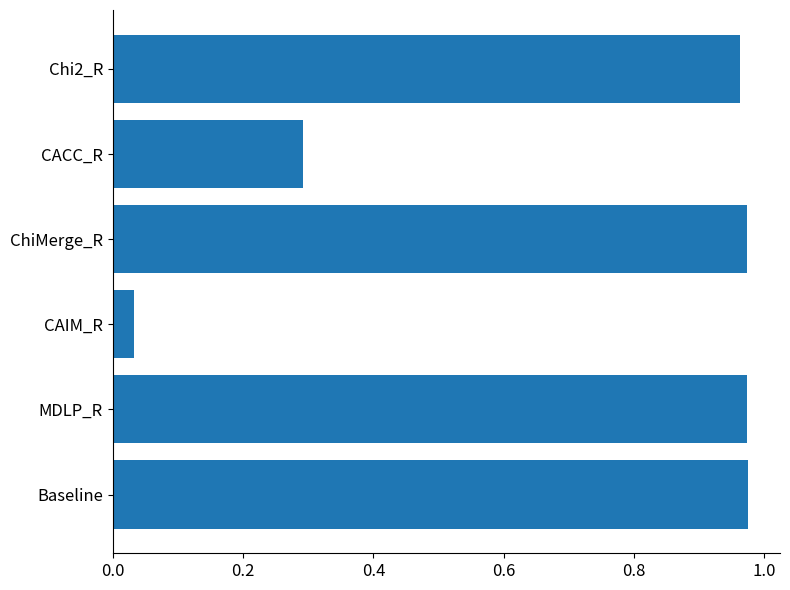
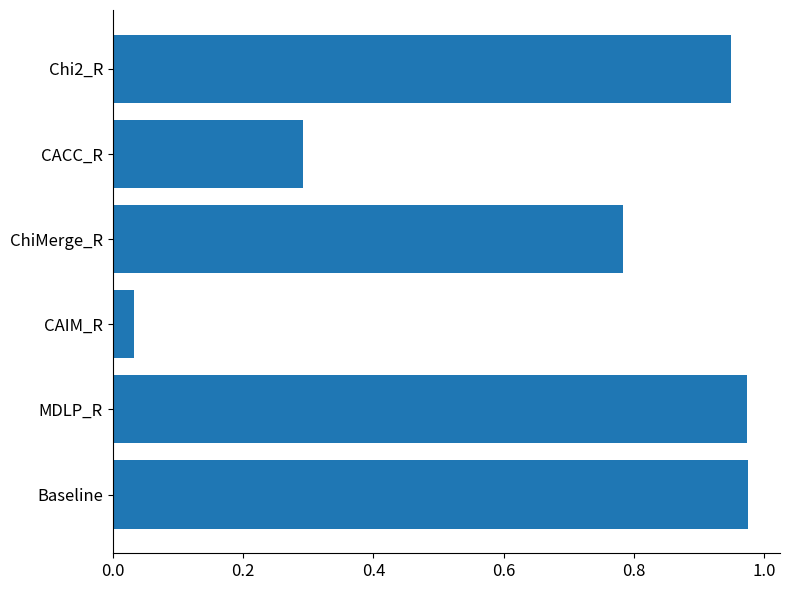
Chi2_R: 0.96 -> 0.95
ChiMerge_R: 0.97 -> 0.78
